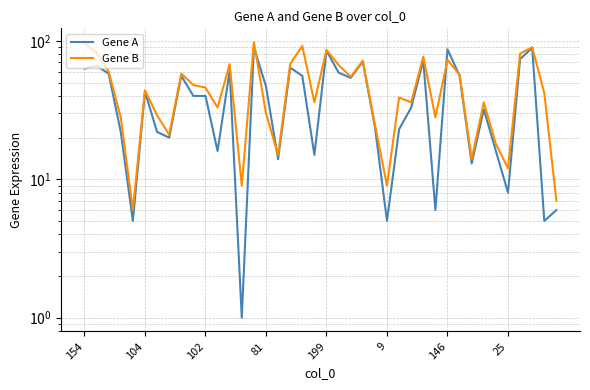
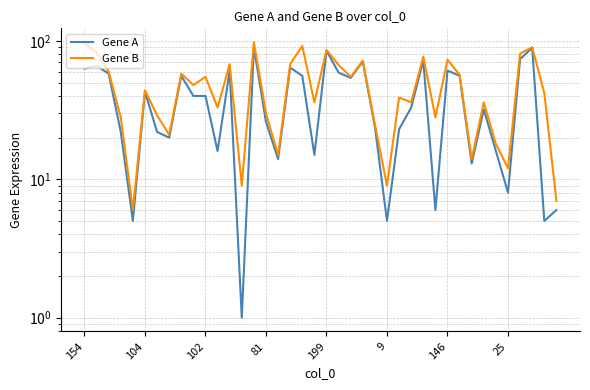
Gene B, 102: 46 -> 55
Gene A, 81: 47 -> 26
Gene A, 146: 90 -> 60
